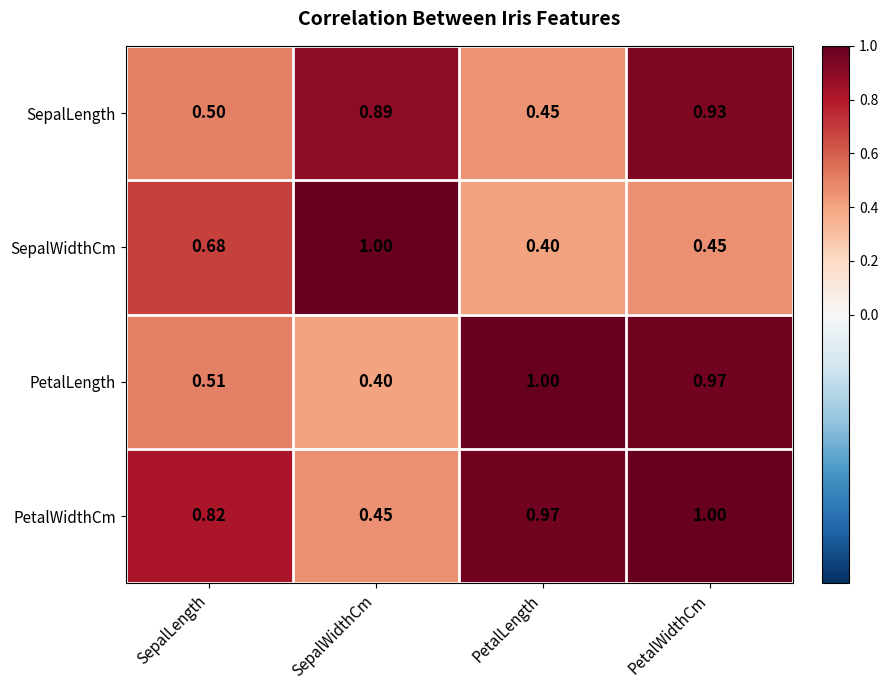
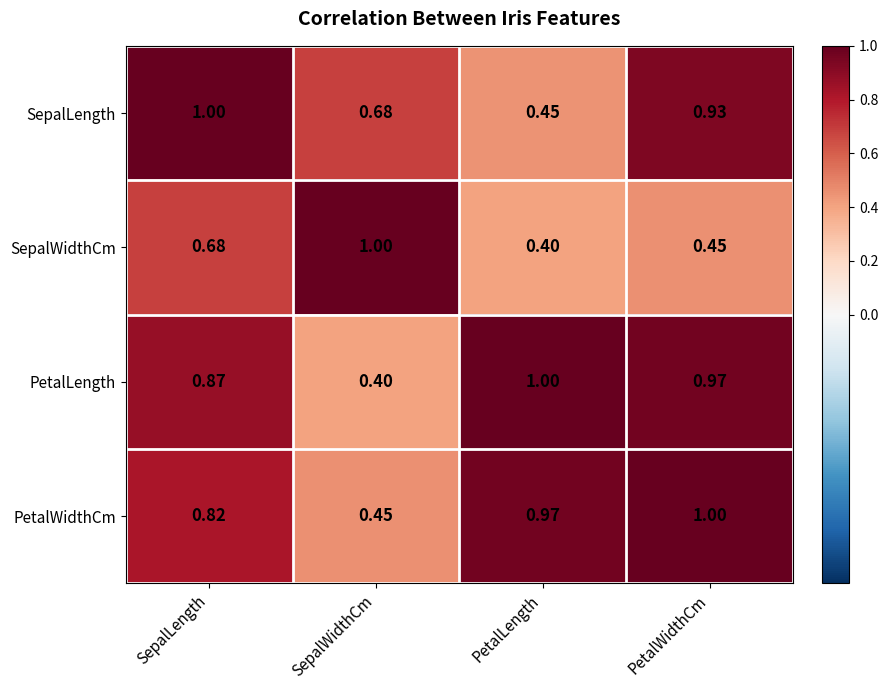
SepalLength, SepalLength: 0.50 -> 1.00
SepalLength, SepalWidthCm: 0.89 -> 0.68
PetalLength, SepalLength: 0.51 -> 0.87
